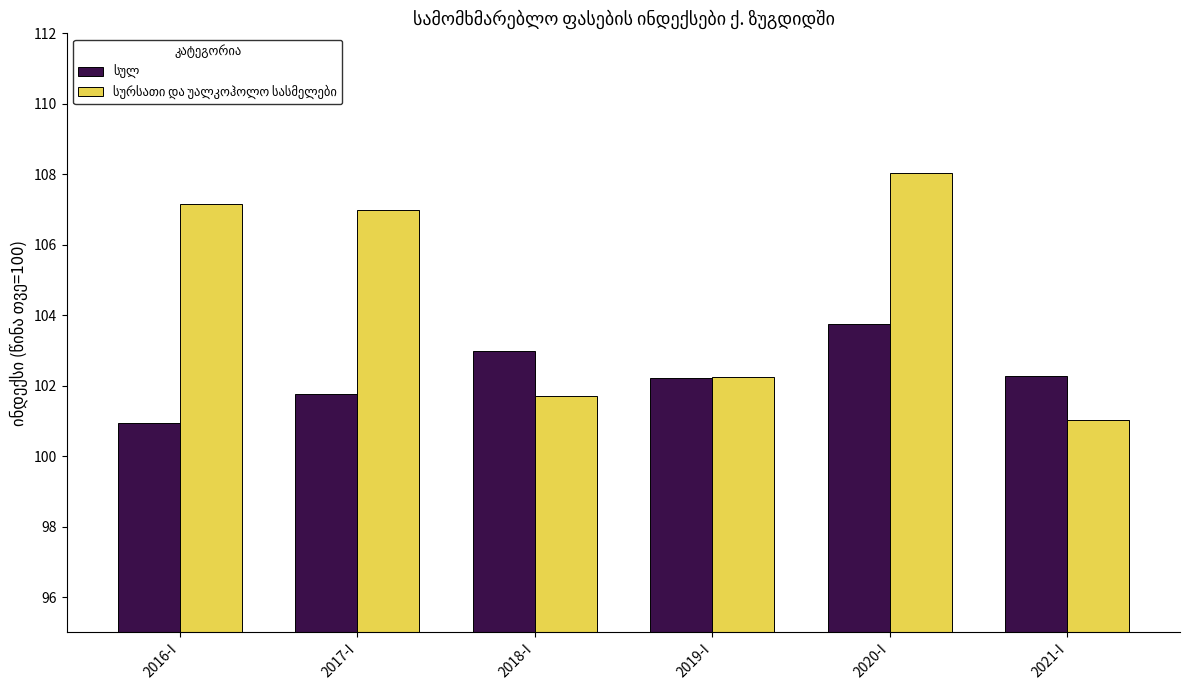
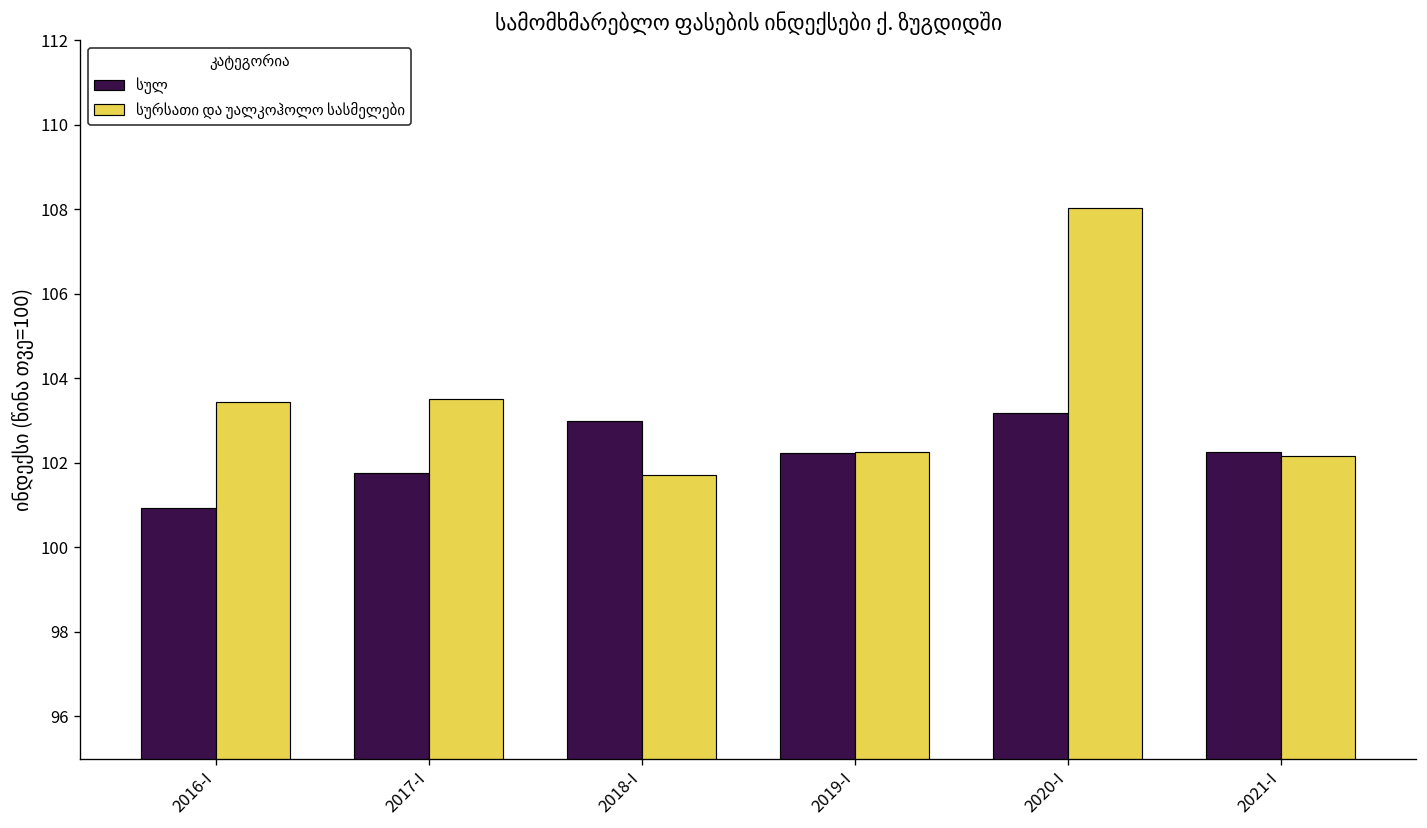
სურსათი და უალკოჰოლო სასმელები, 2016-I: 107.2 -> 103.4
სურსათი და უალკოჰოლო სასმელები, 2017-I: 107.0 -> 103.5
სულ, 2020-I: 103.8 -> 103.2
სურსათი და უალკოჰოლო სასმელები, 2021-I: 101.0 -> 102.2
